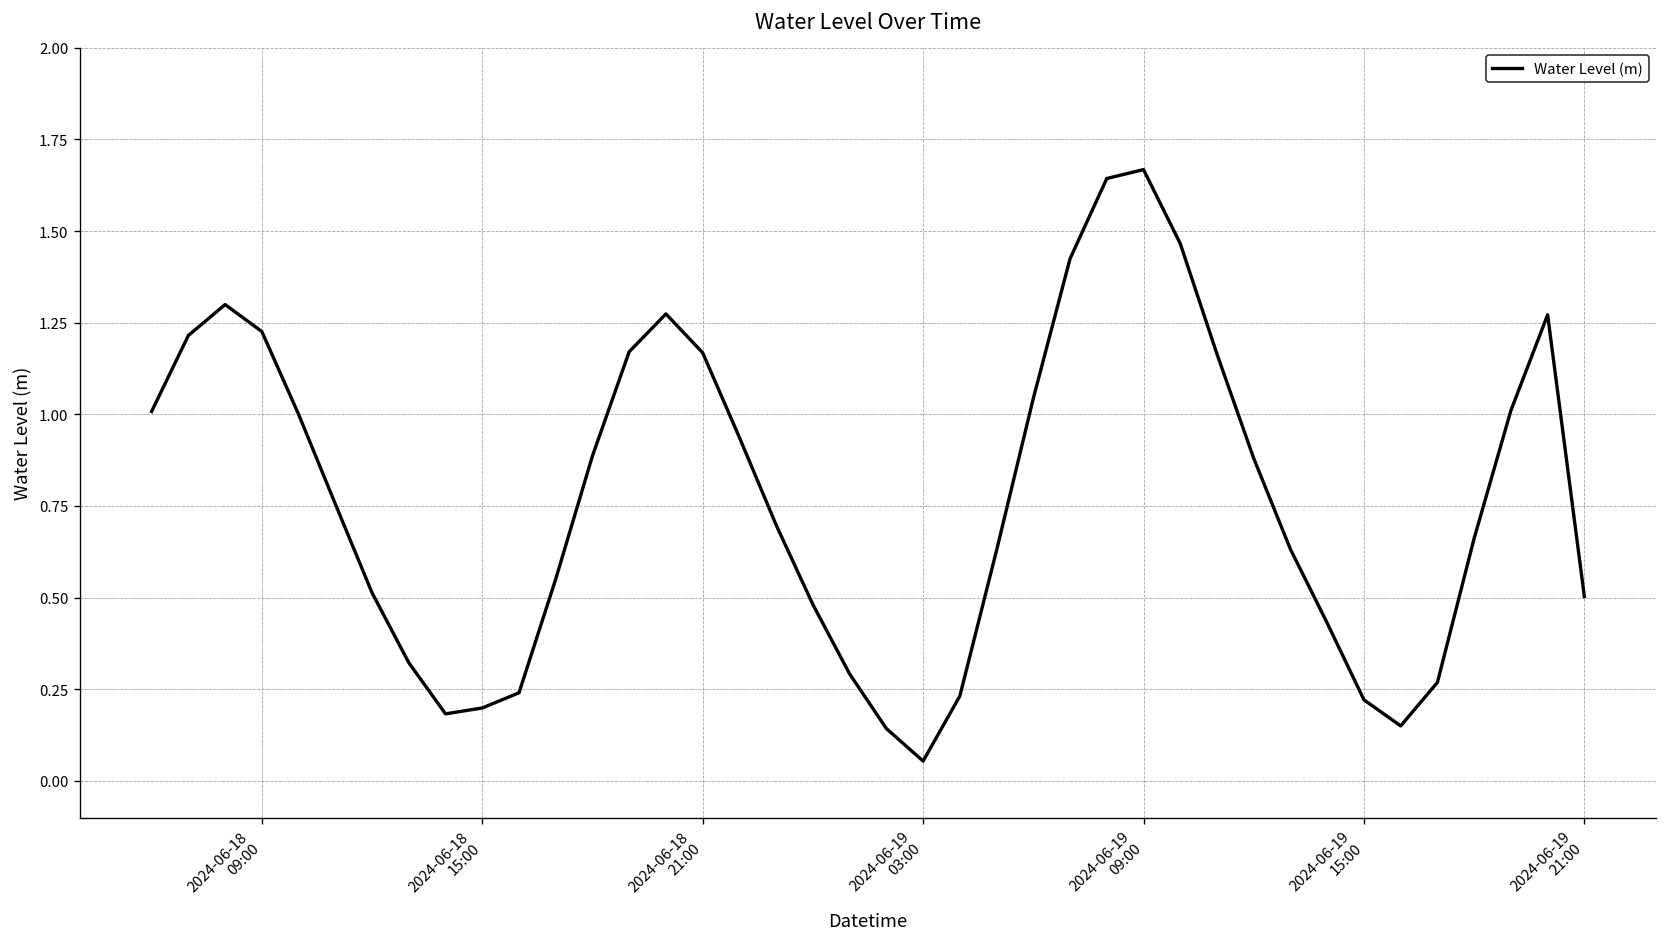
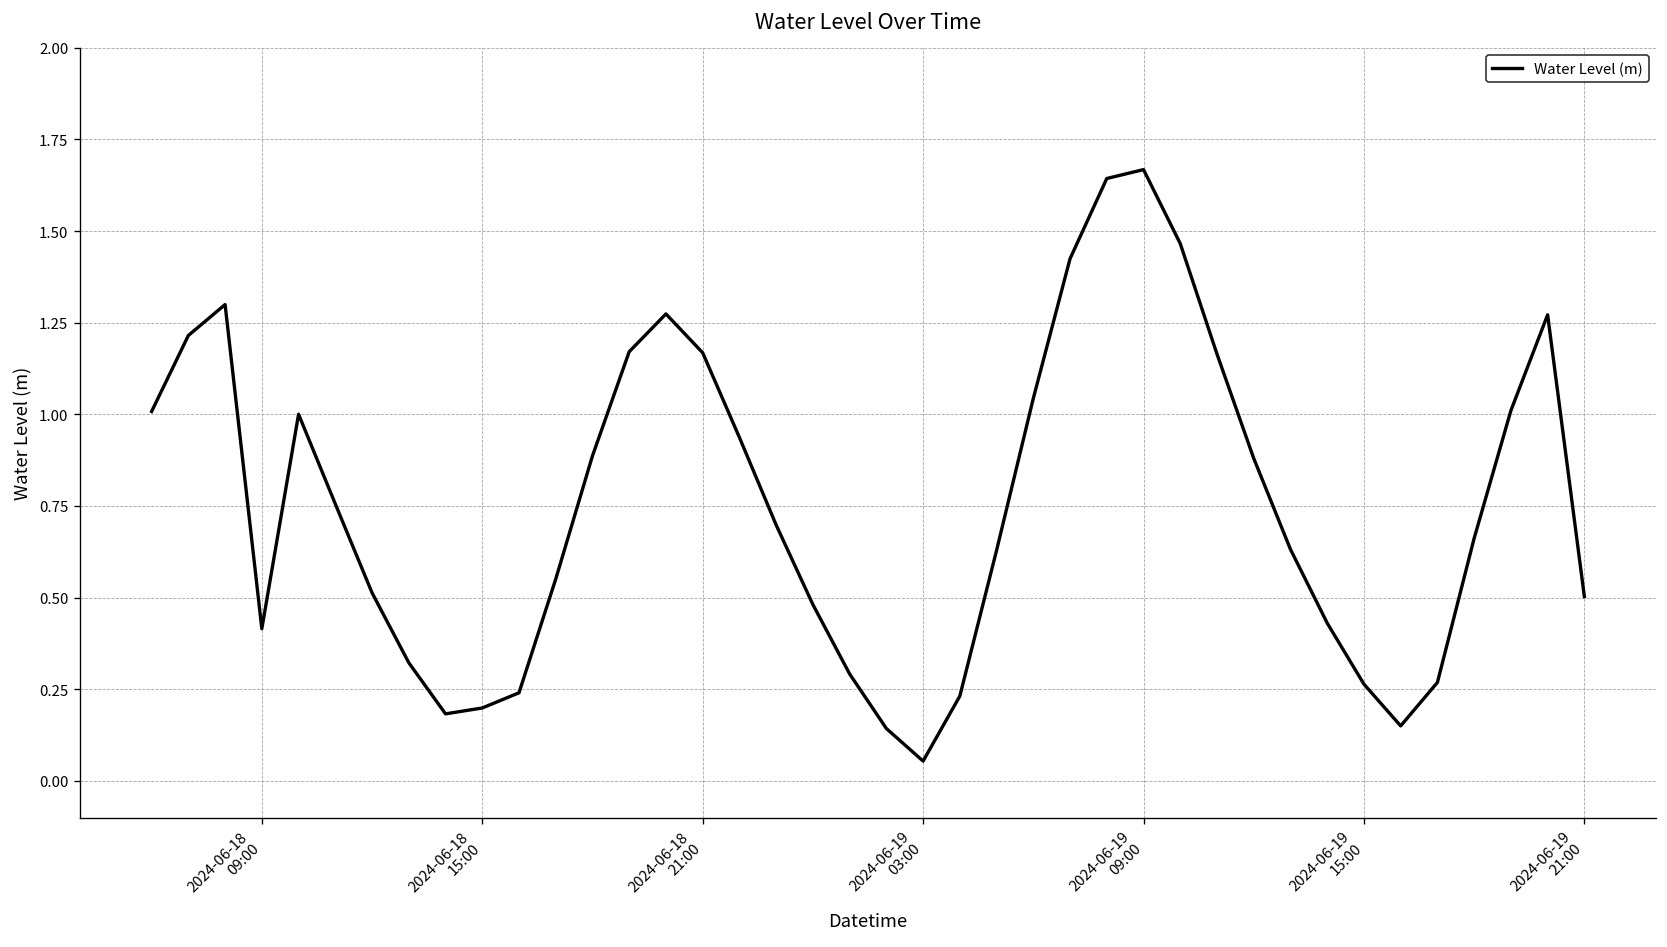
2024-06-18 09:00: 1.23 -> 0.42
2024-06-19 15:00: 0.22 -> 0.26
